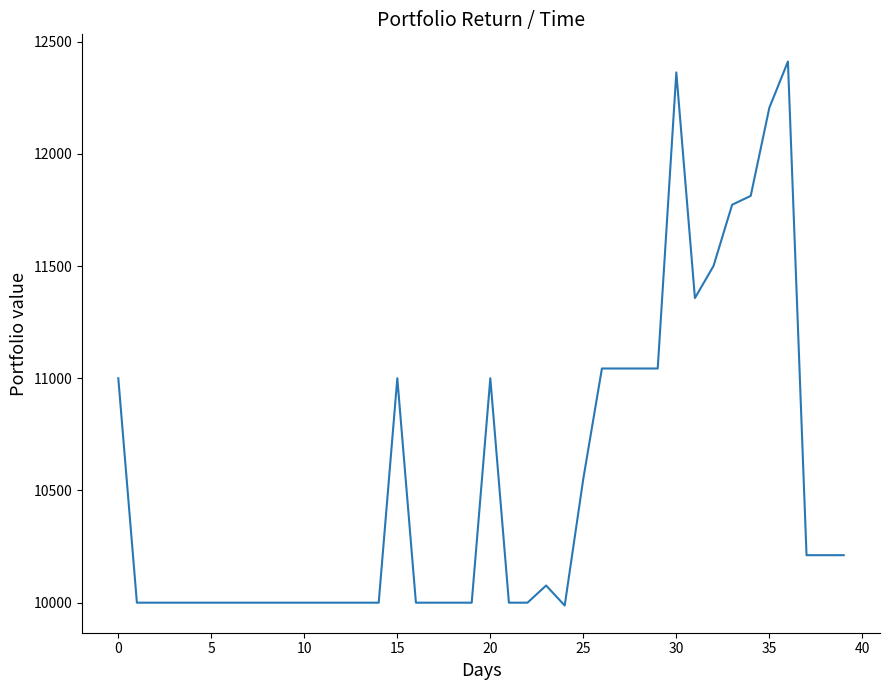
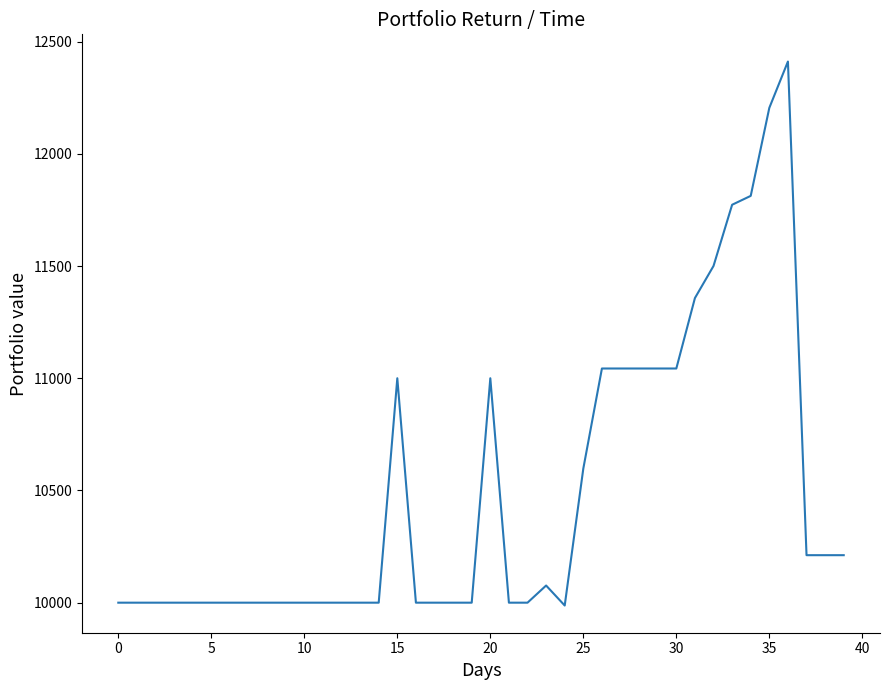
0: 11000 -> 10000
25: 10550 -> 10600
30: 12360 -> 11040
